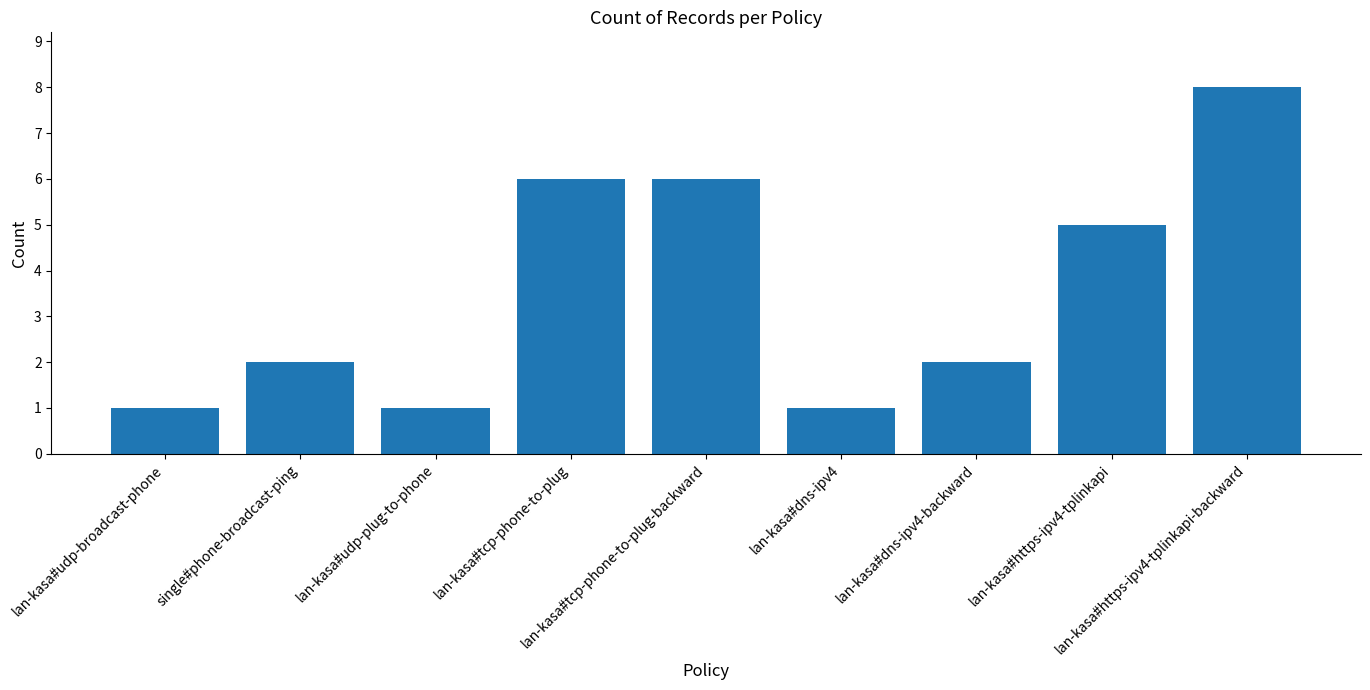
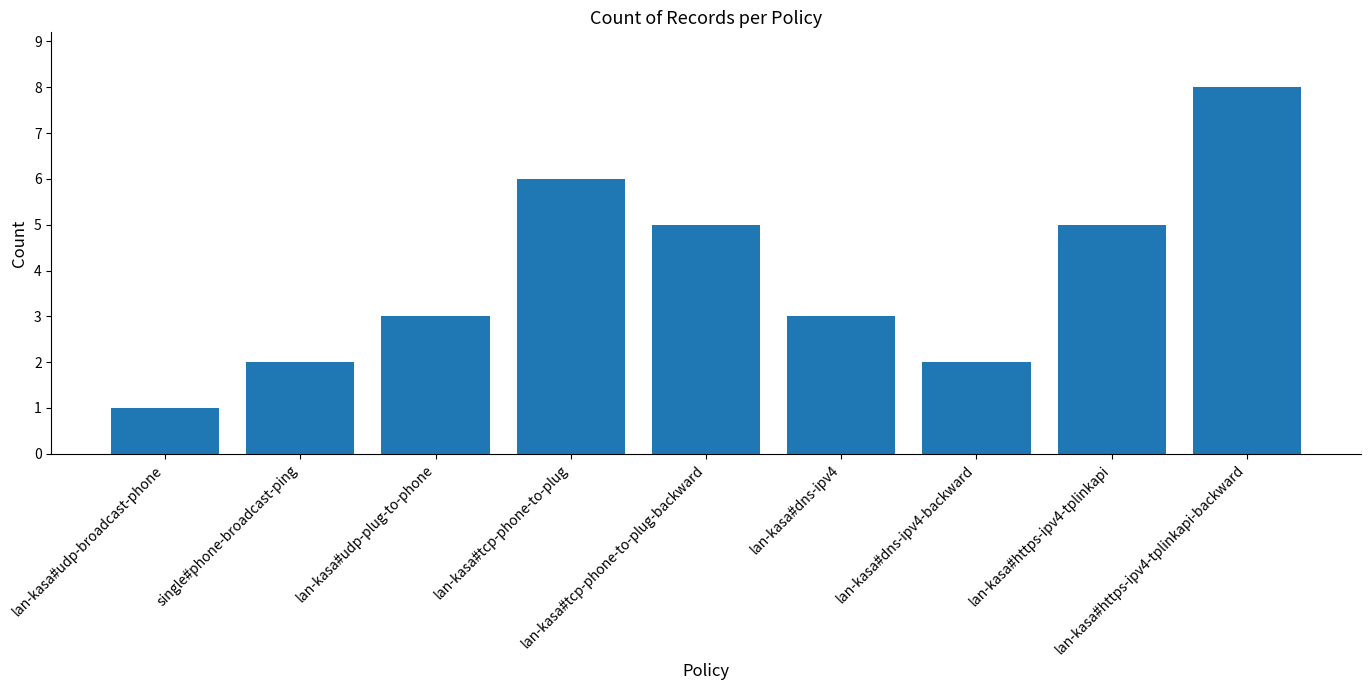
lan-kasa#udp-plug-to-phone: 1 -> 3
lan-kasa#tcp-phone-to-plug-backward: 6 -> 5
lan-kasa#dns-ipv4: 1 -> 3
